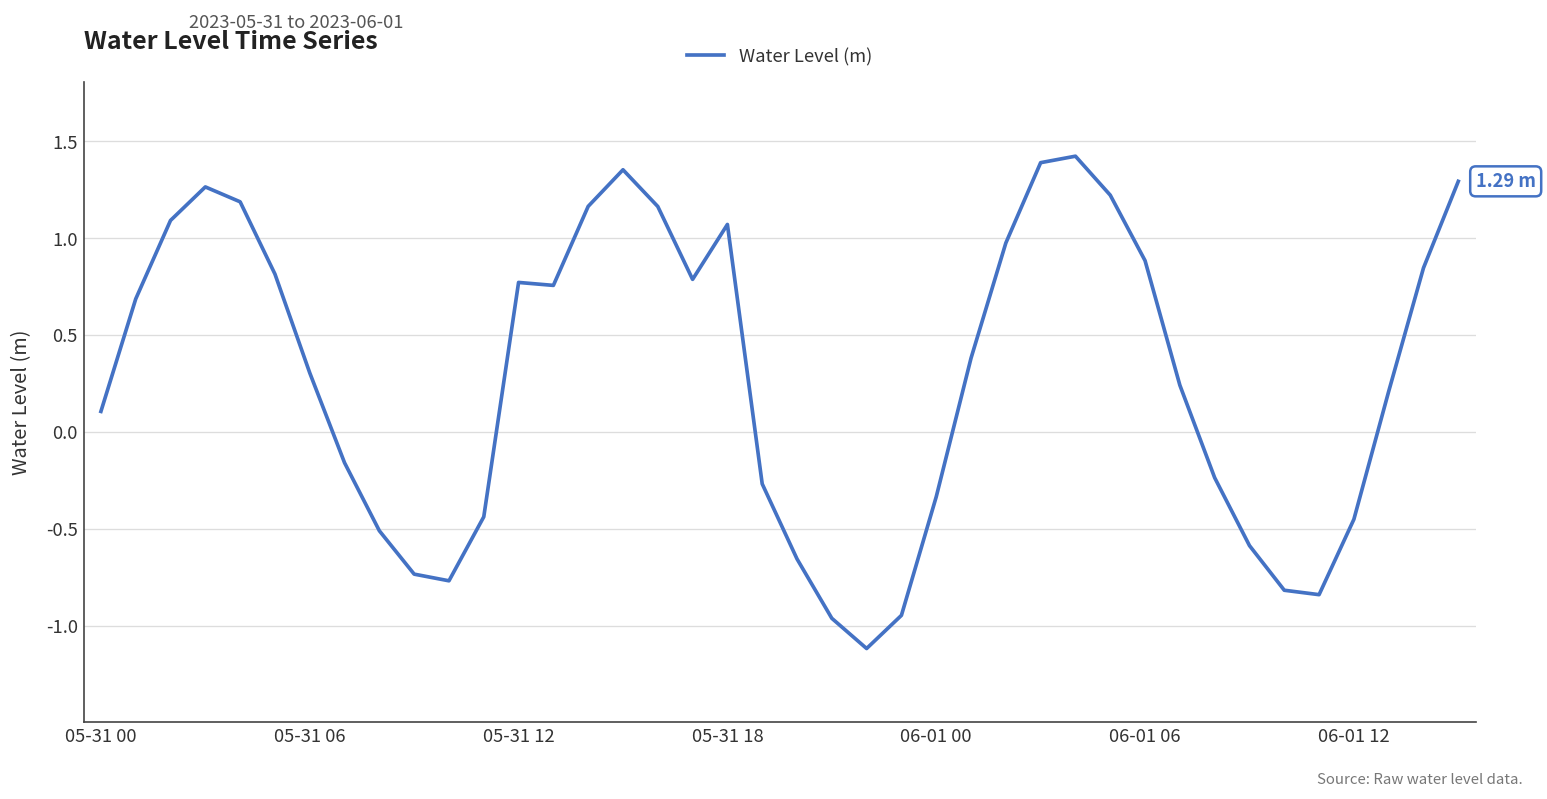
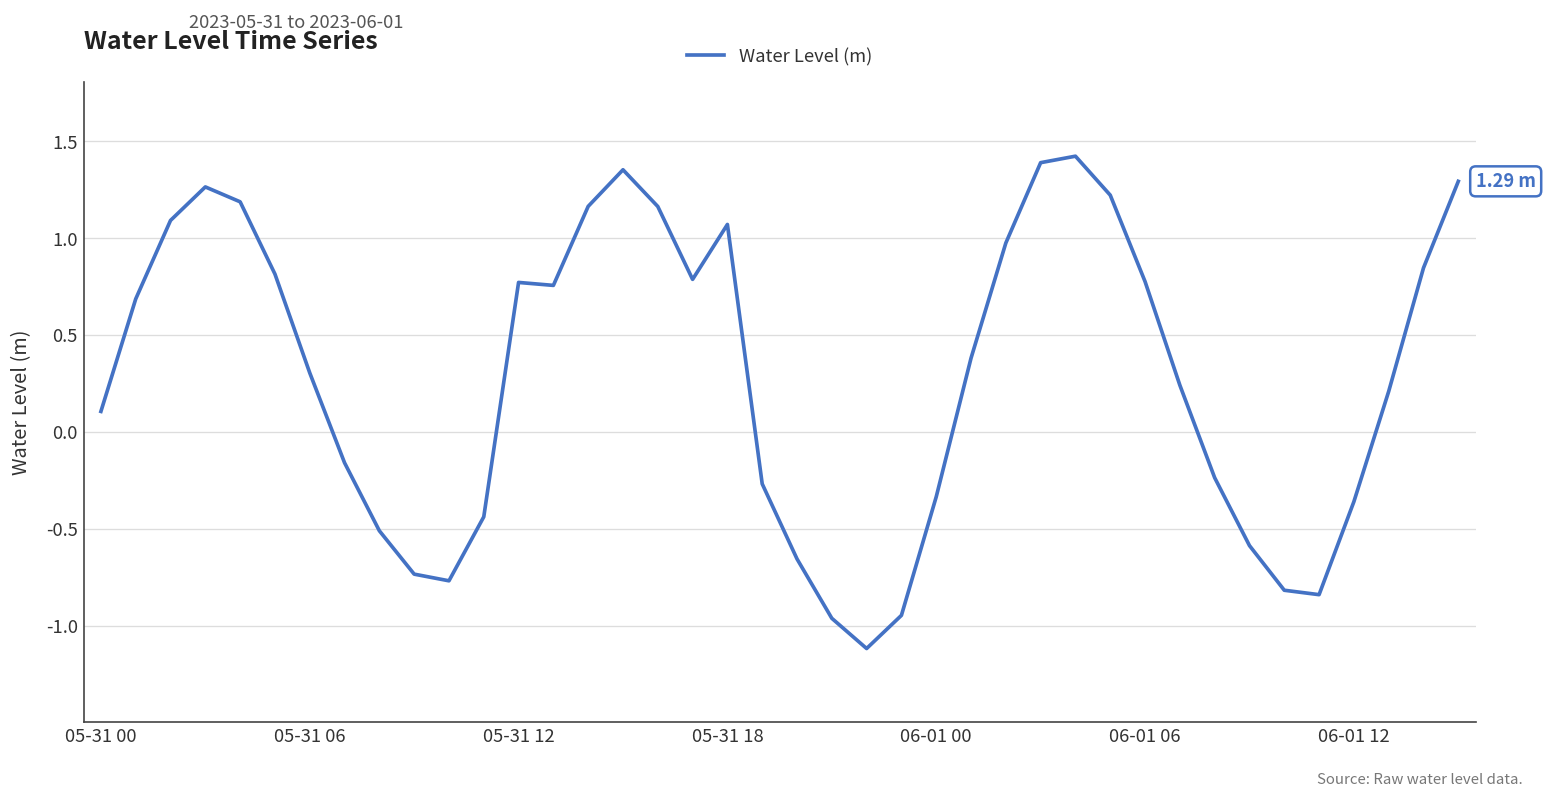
06-01 06: 0.88 -> 0.78
06-01 12: -0.45 -> -0.36
